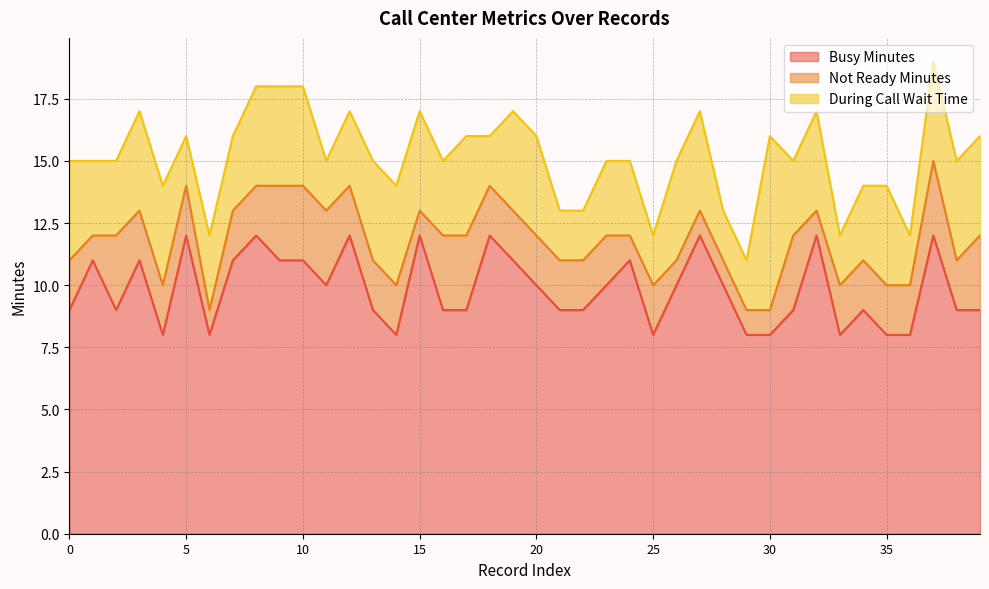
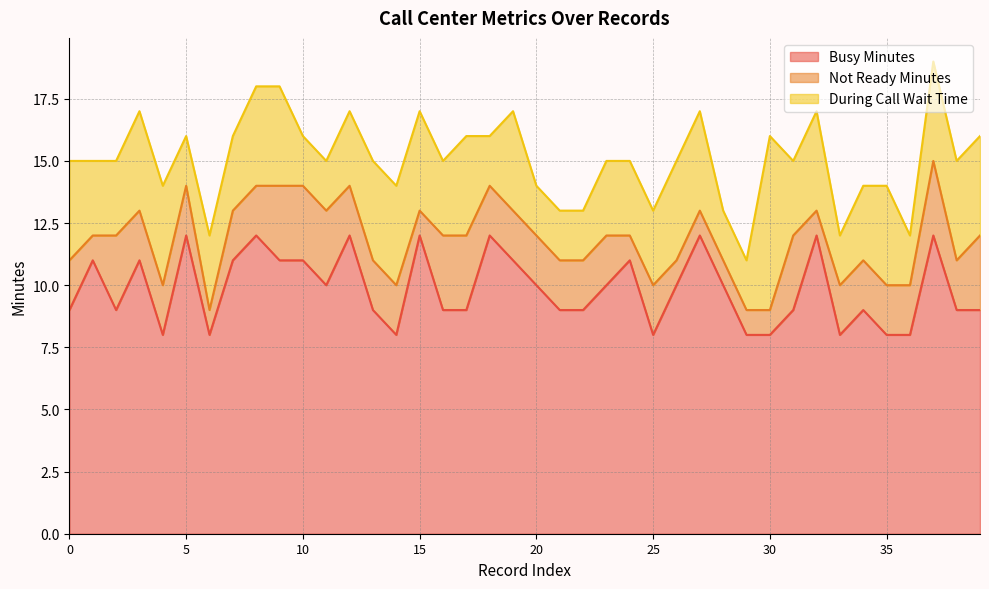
During Call Wait Time, 10: 4 -> 2
During Call Wait Time, 20: 4 -> 2
During Call Wait Time, 25: 2 -> 3
